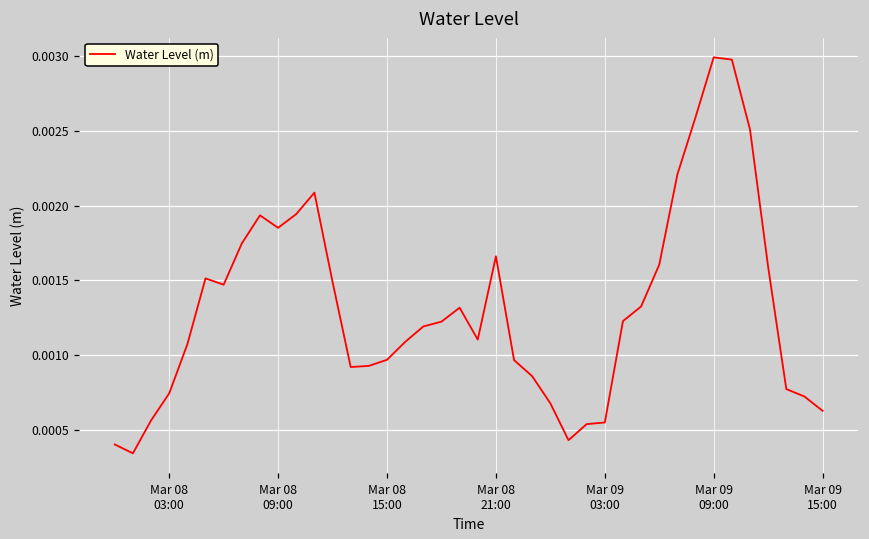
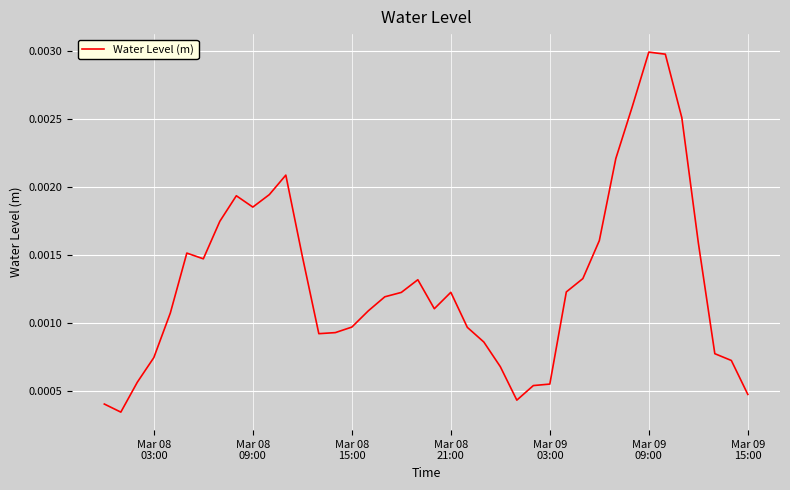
Mar 08 21:00: 0.00166 -> 0.00122
Mar 09 15:00: 0.00063 -> 0.00047
